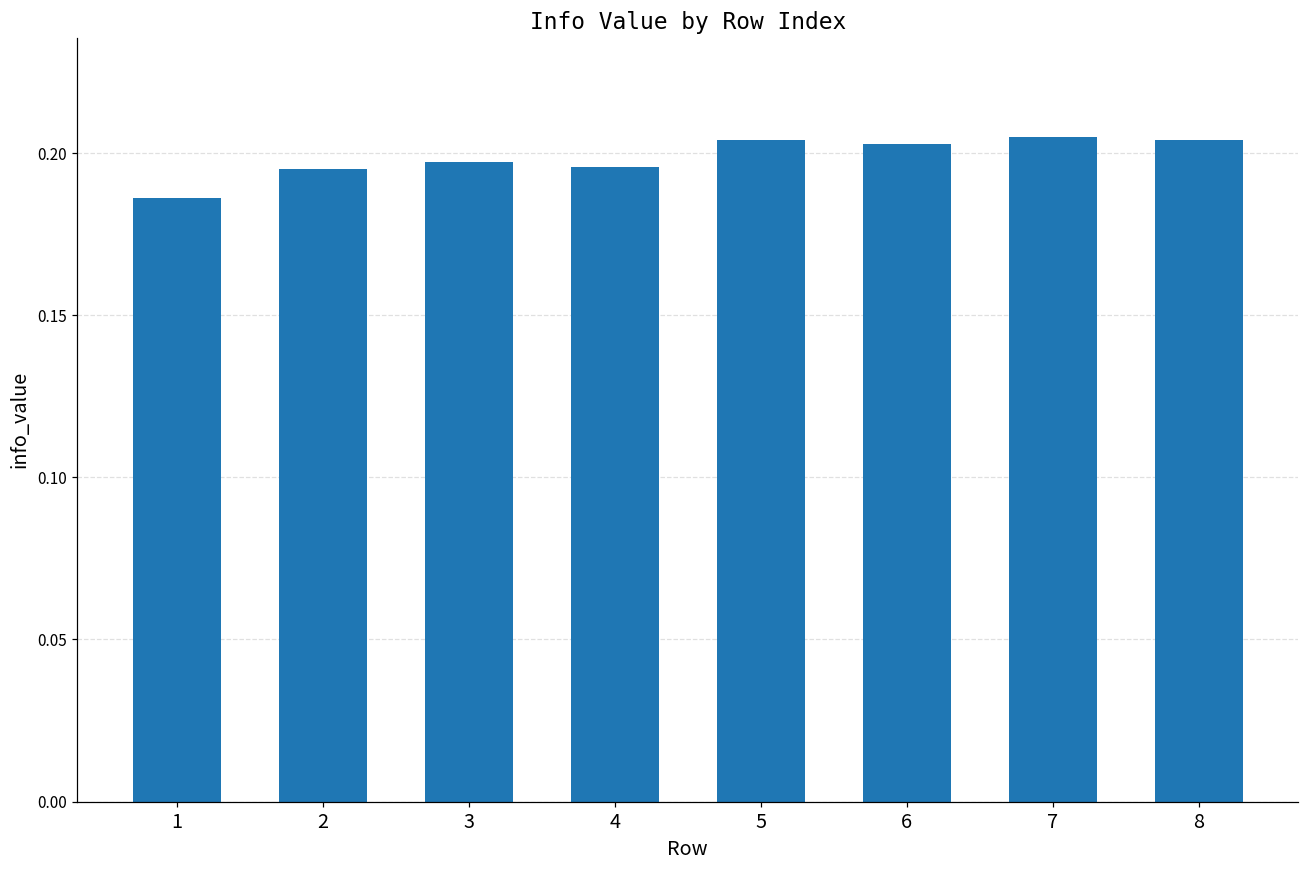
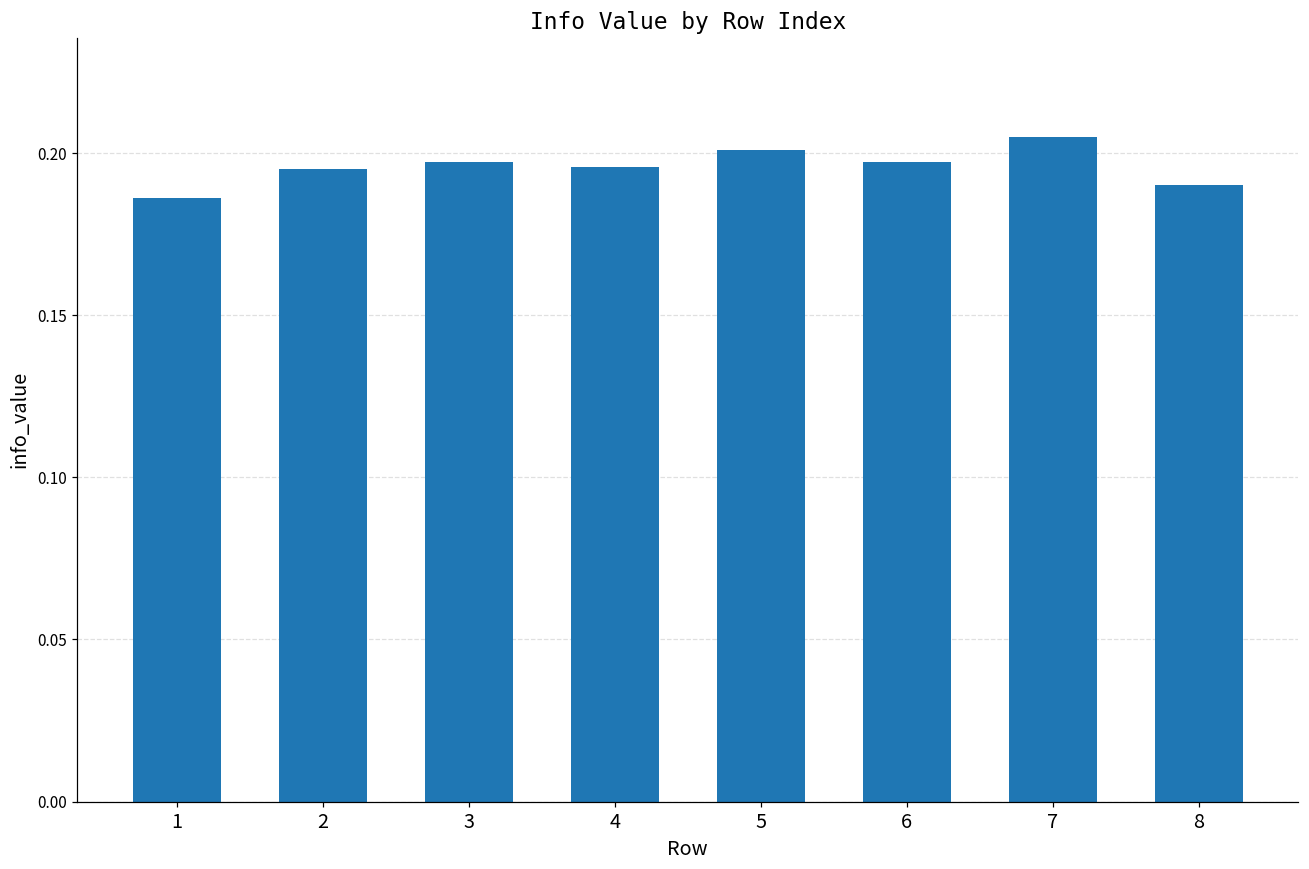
5: 0.204 -> 0.201
6: 0.203 -> 0.197
8: 0.204 -> 0.190
